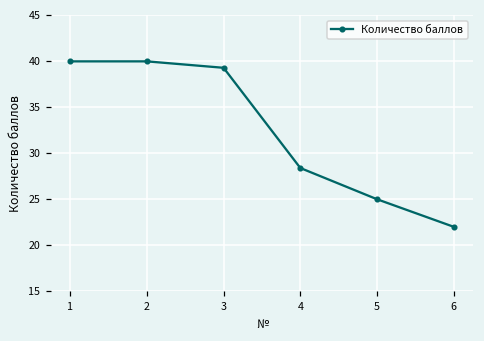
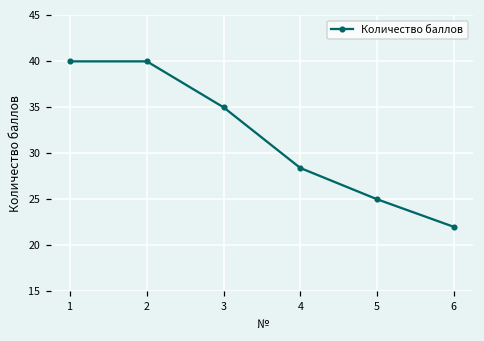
3: 39 -> 35
